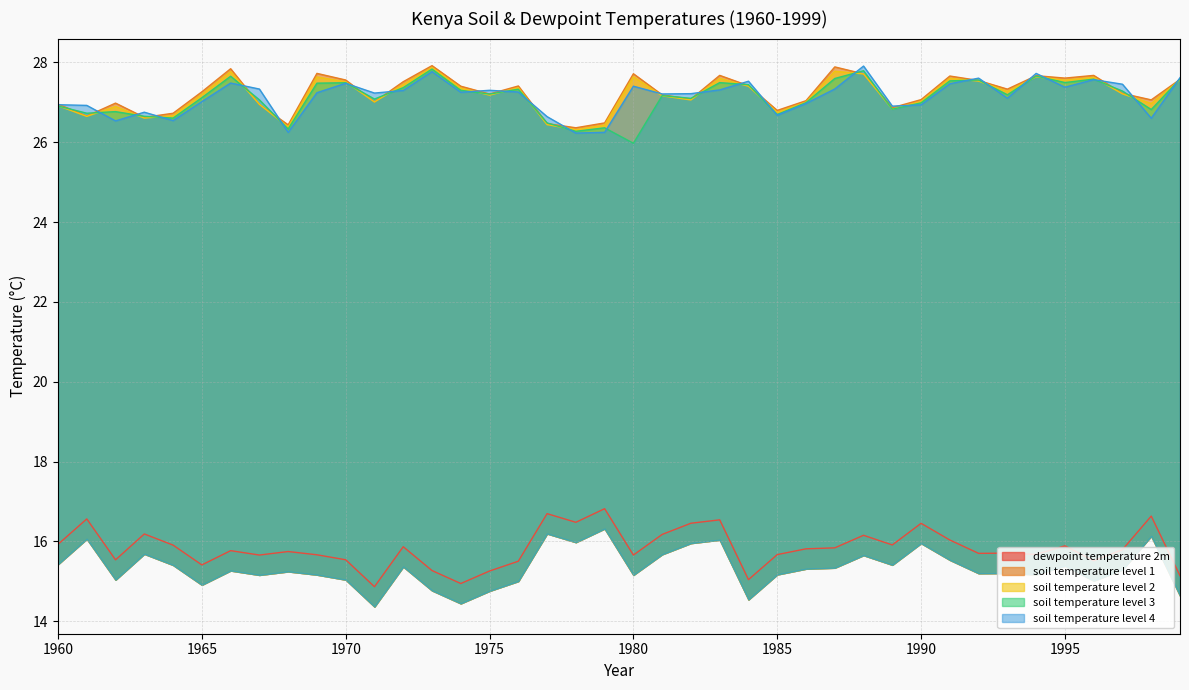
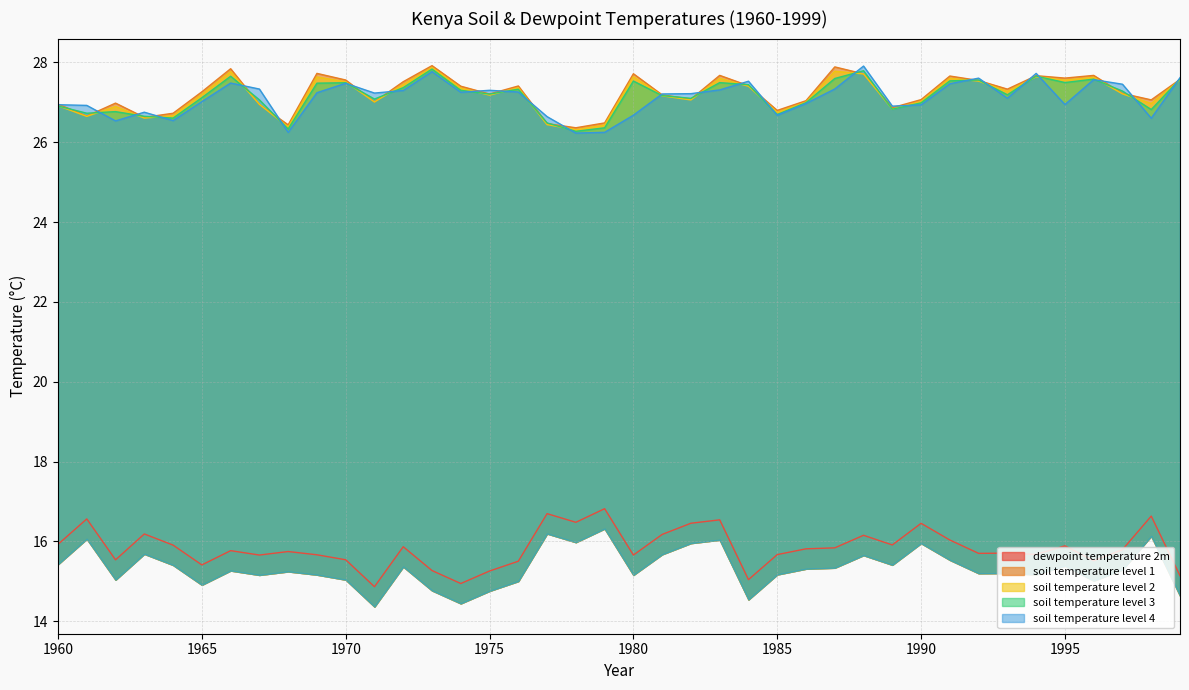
soil temperature level 3, 1980: 26.0 -> 27.5
soil temperature level 4, 1980: 27.4 -> 26.7
soil temperature level 4, 1995: 27.4 -> 26.9
